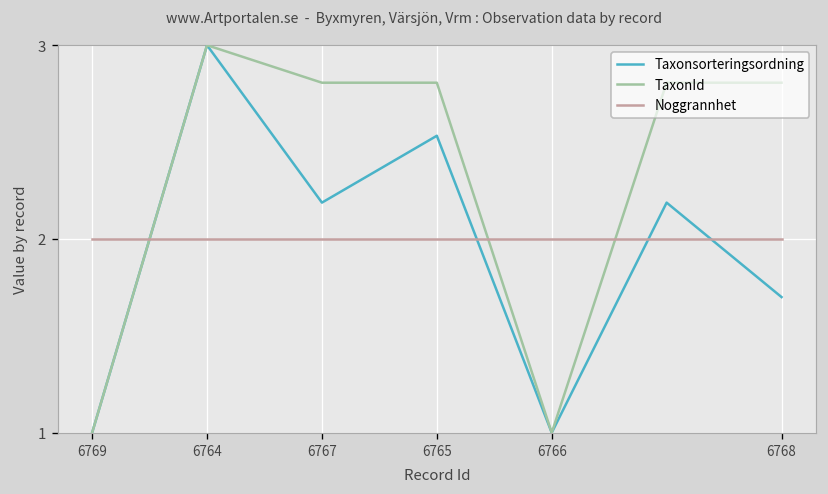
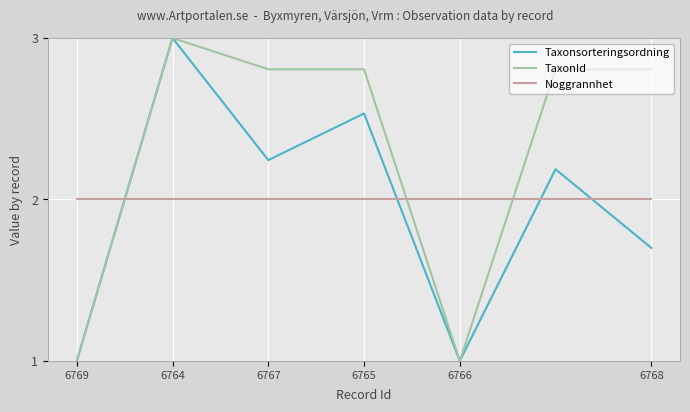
Taxonsorteringsordning, 6767: 2.19 -> 2.24
